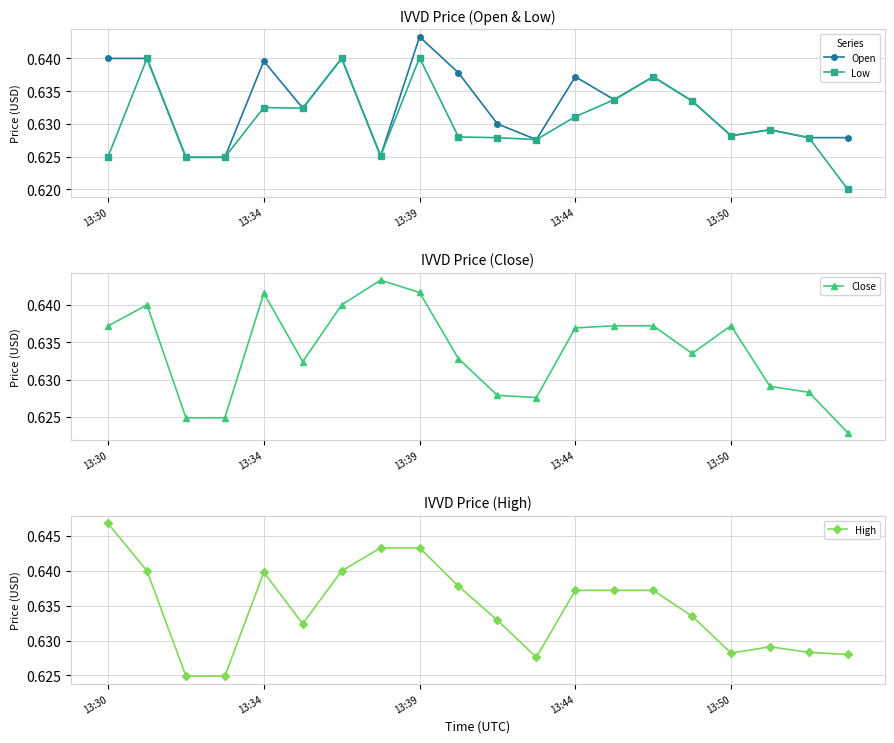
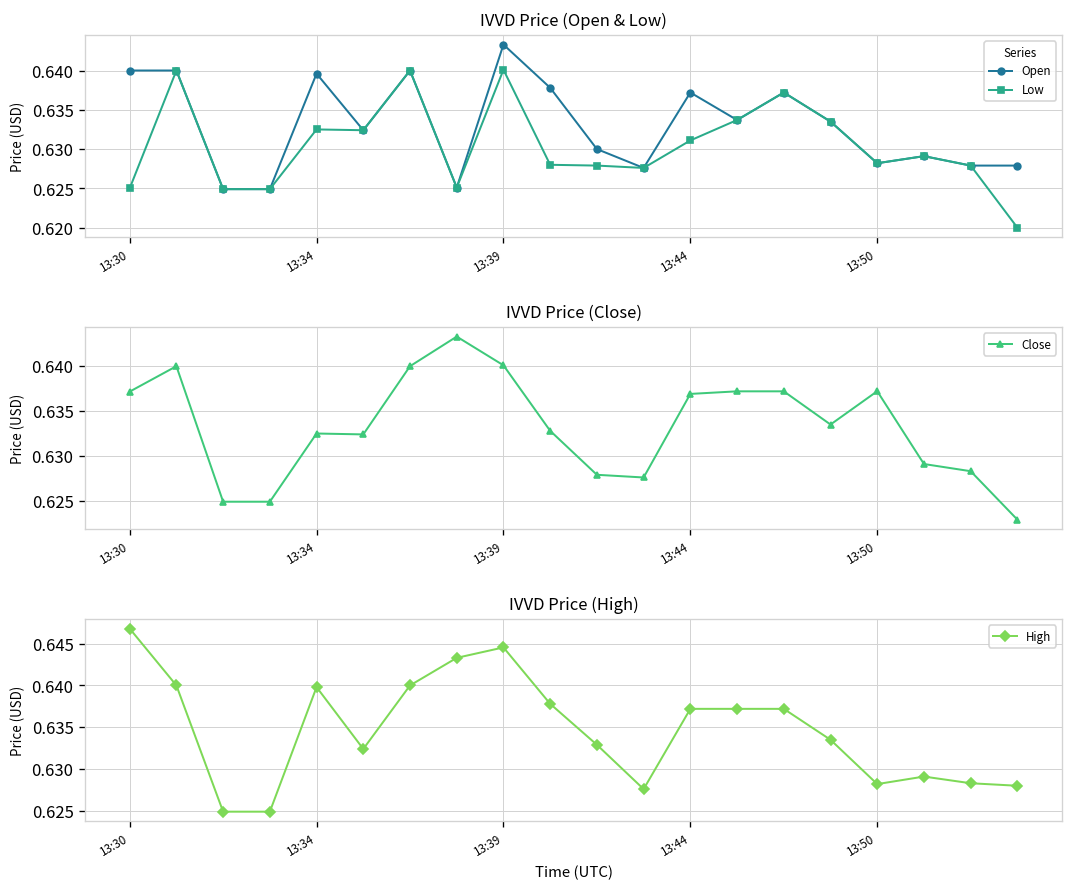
IVVD Price (Close), 13:34: 0.642 -> 0.632
IVVD Price (Close), 13:39: 0.642 -> 0.640
IVVD Price (High), 13:39: 0.643 -> 0.645
